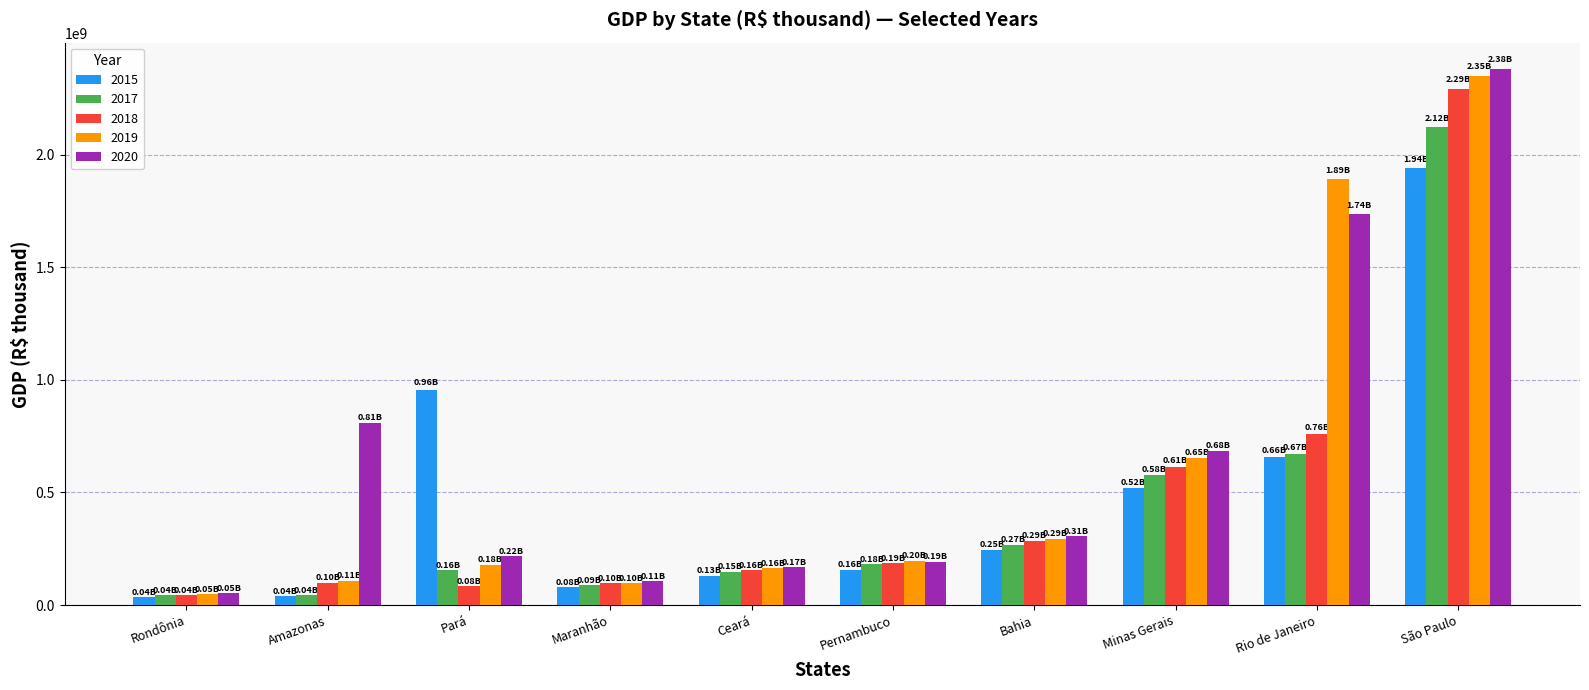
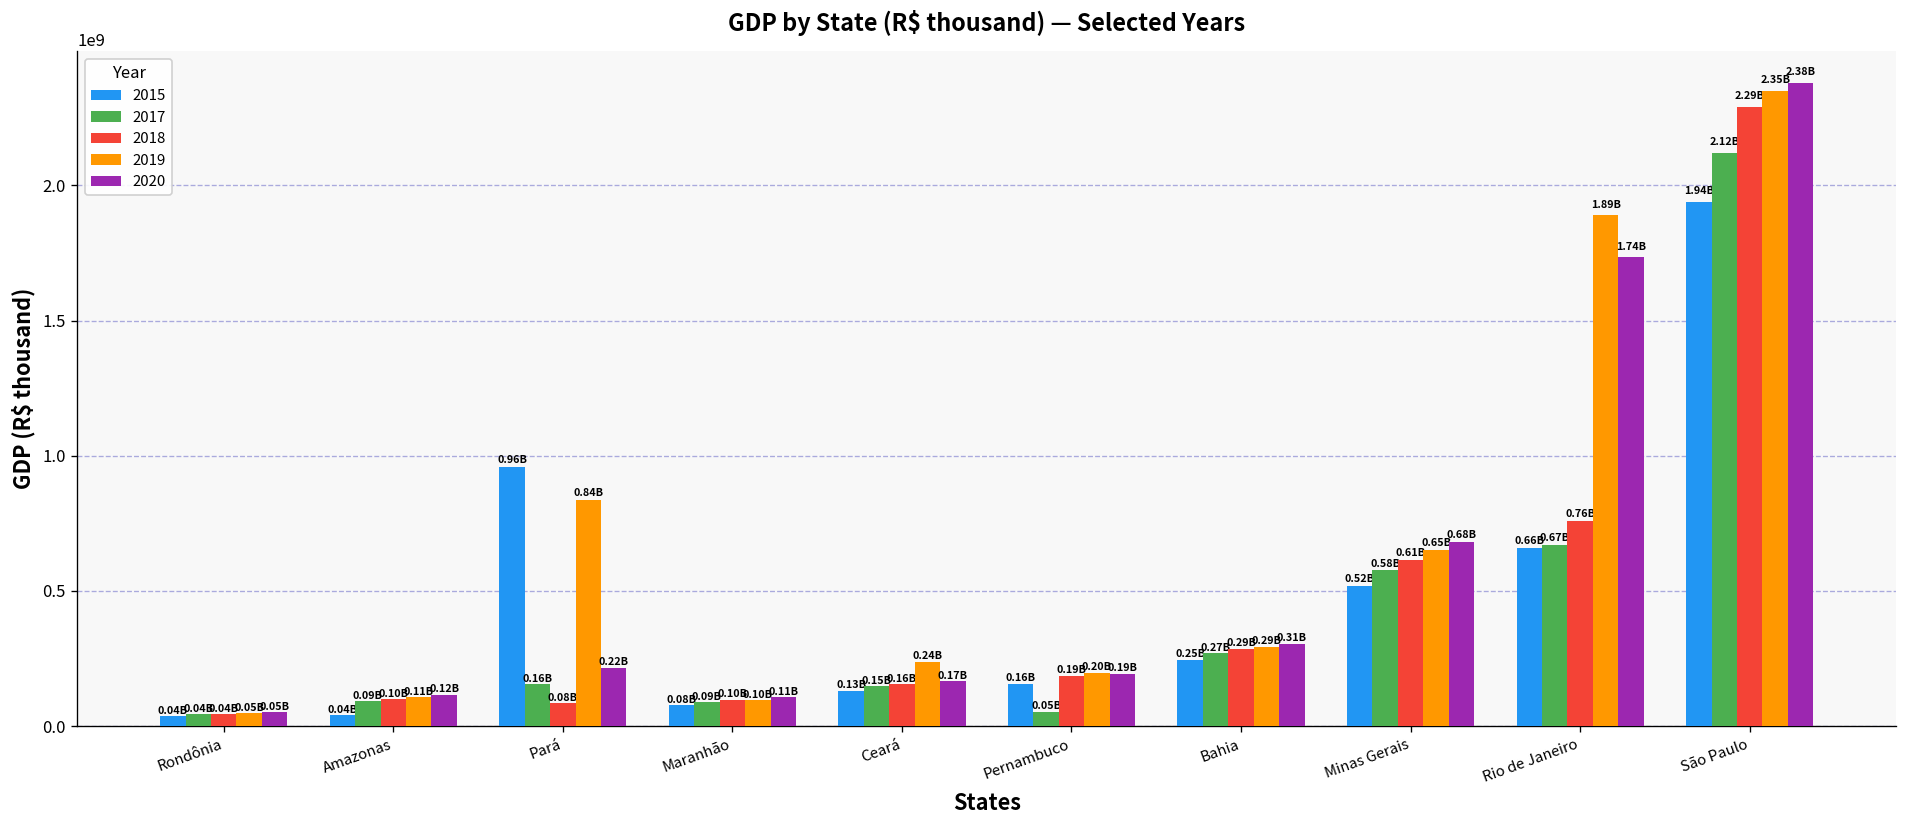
2017, Amazonas: 0.04B -> 0.09B
2020, Amazonas: 0.81B -> 0.12B
2019, Pará: 0.18B -> 0.84B
2019, Ceará: 0.16B -> 0.24B
2017, Pernambuco: 0.18B -> 0.05B
